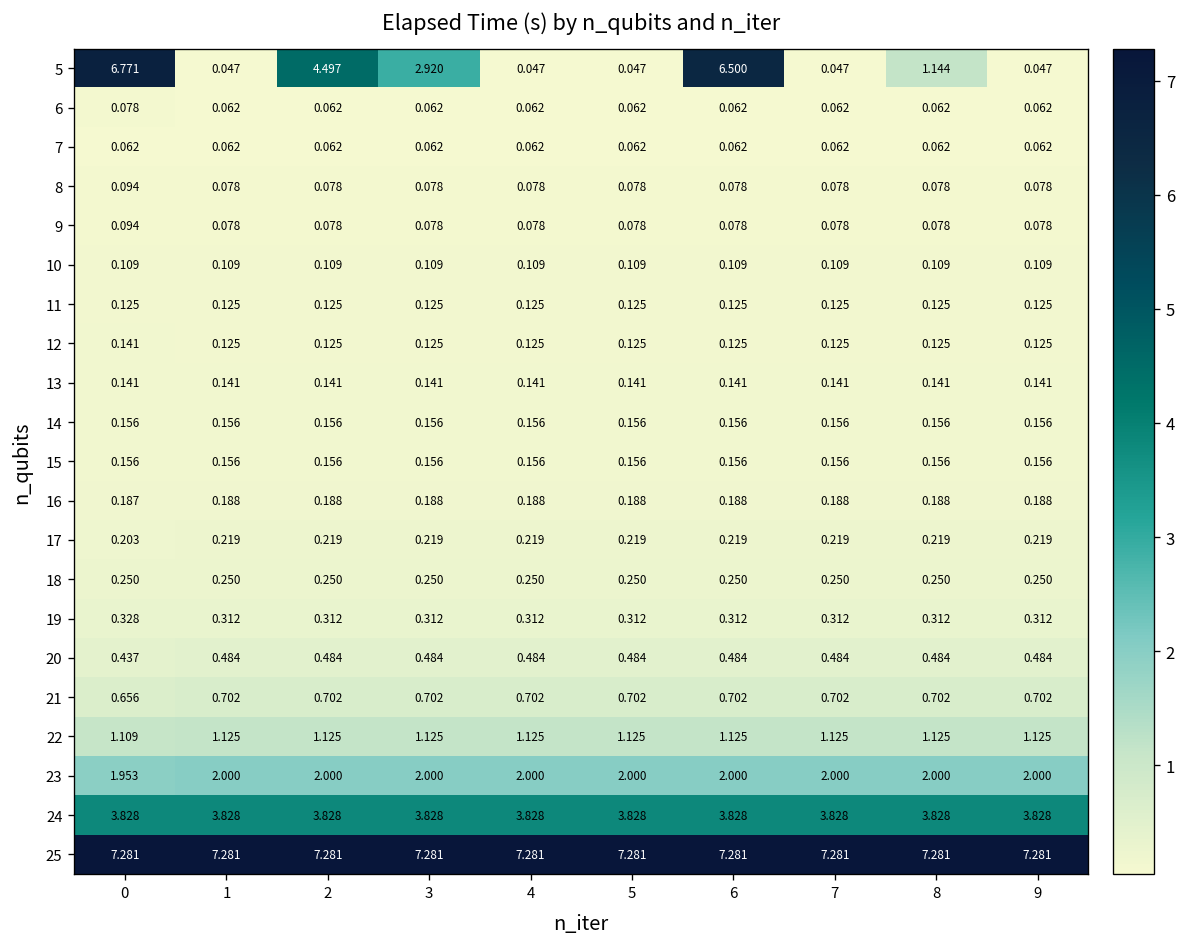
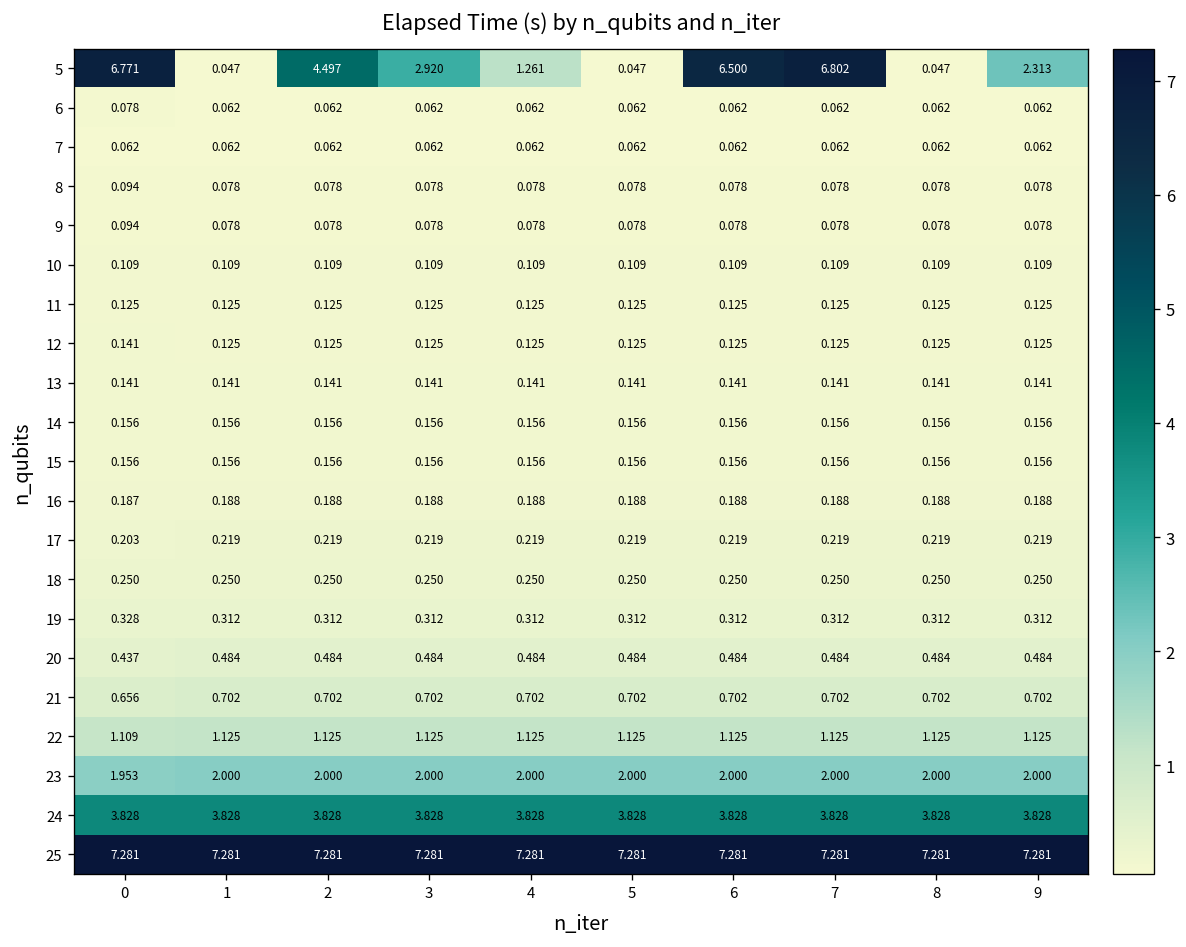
5, 4: 0.047 -> 1.261
5, 7: 0.047 -> 6.802
5, 8: 1.144 -> 0.047
5, 9: 0.047 -> 2.313
